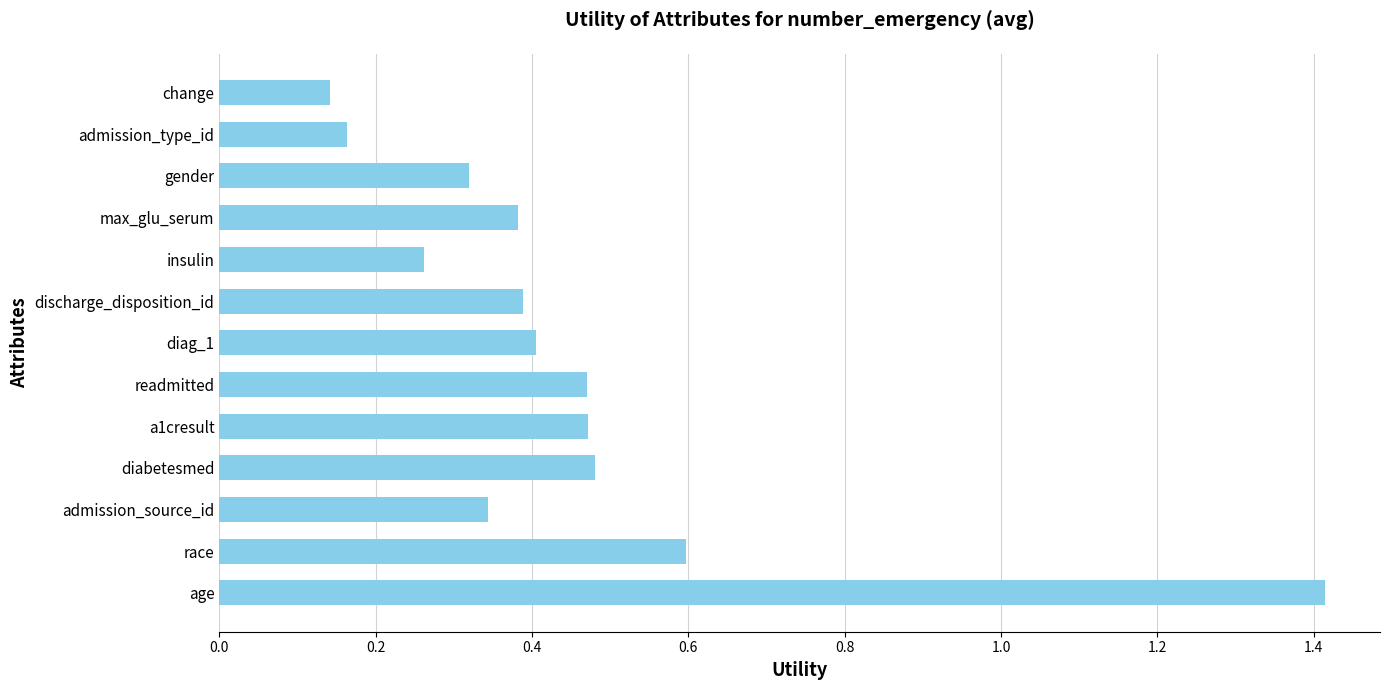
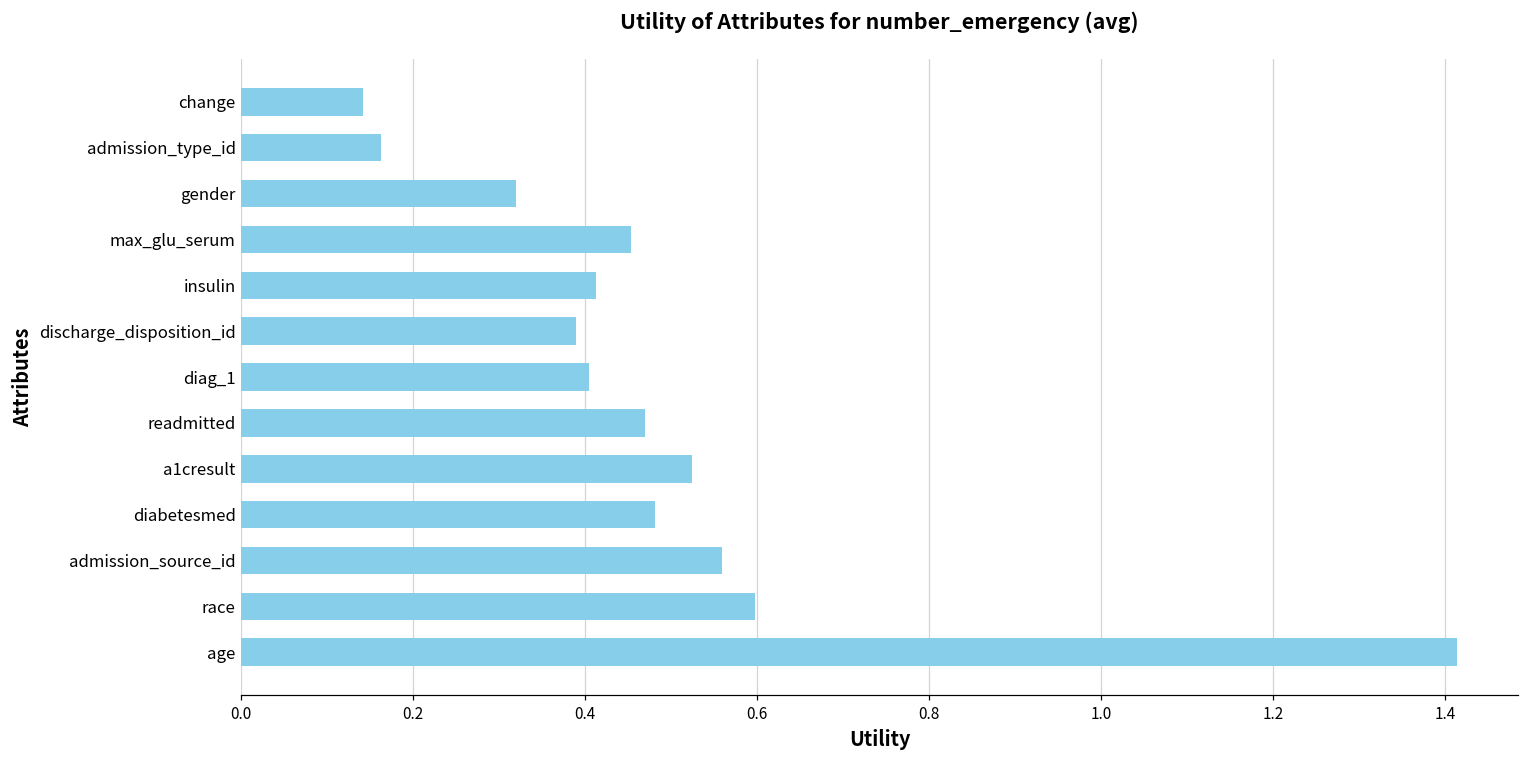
max_glu_serum: 0.38 -> 0.45
insulin: 0.26 -> 0.41
a1cresult: 0.47 -> 0.52
admission_source_id: 0.34 -> 0.56
